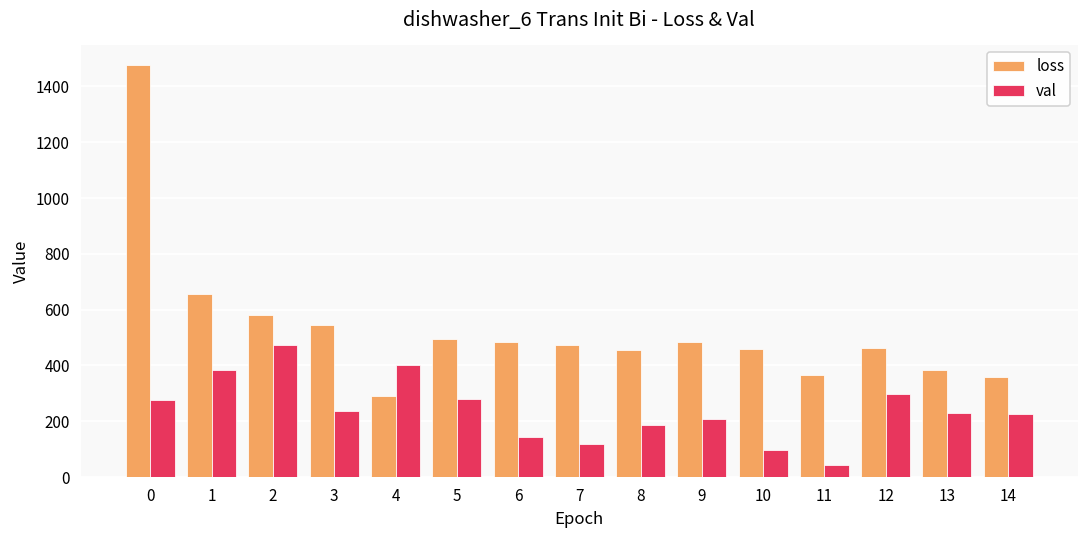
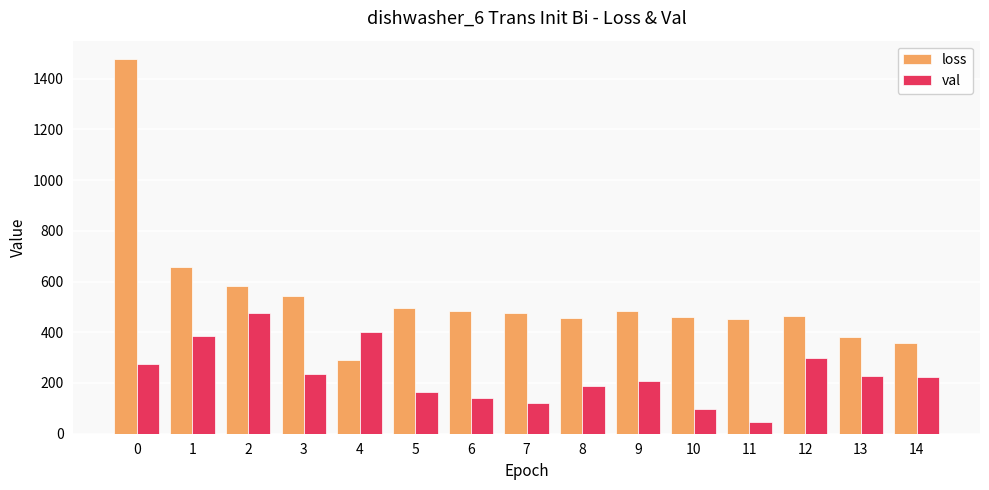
val, 5: 280 -> 160
loss, 11: 370 -> 450
